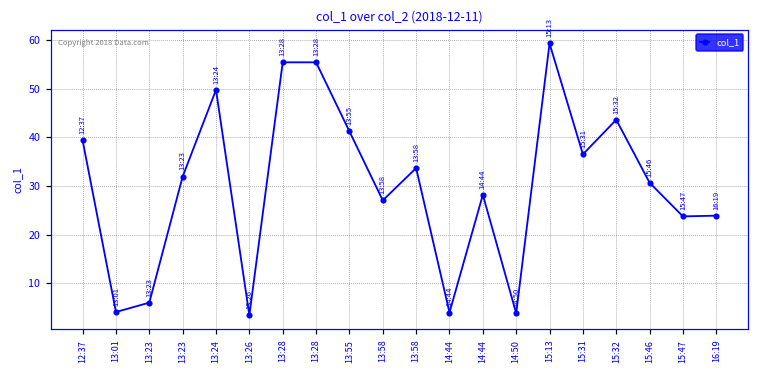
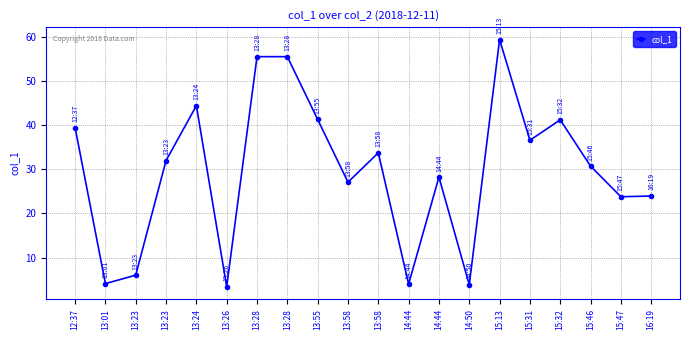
13:24: 50 -> 44
15:32: 44 -> 41
